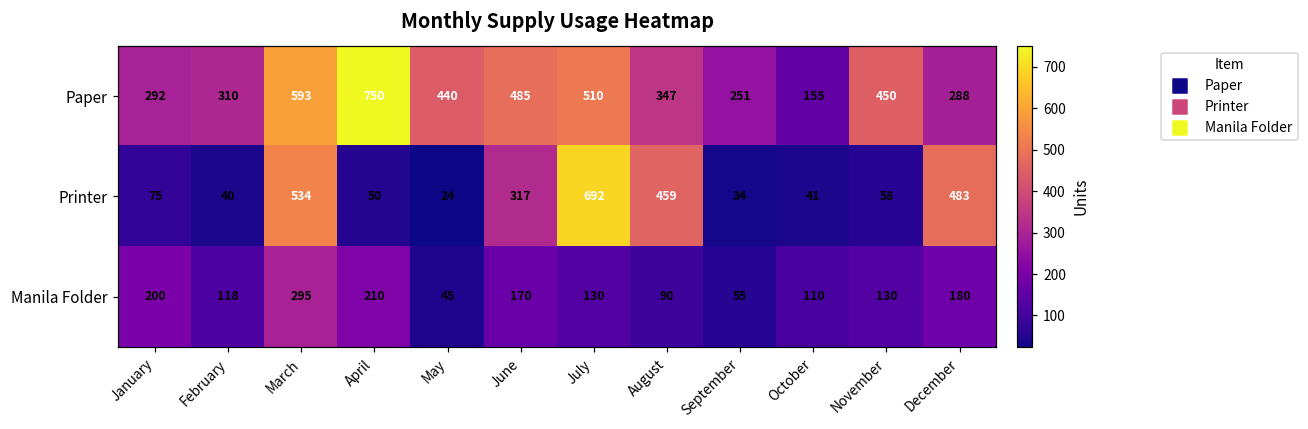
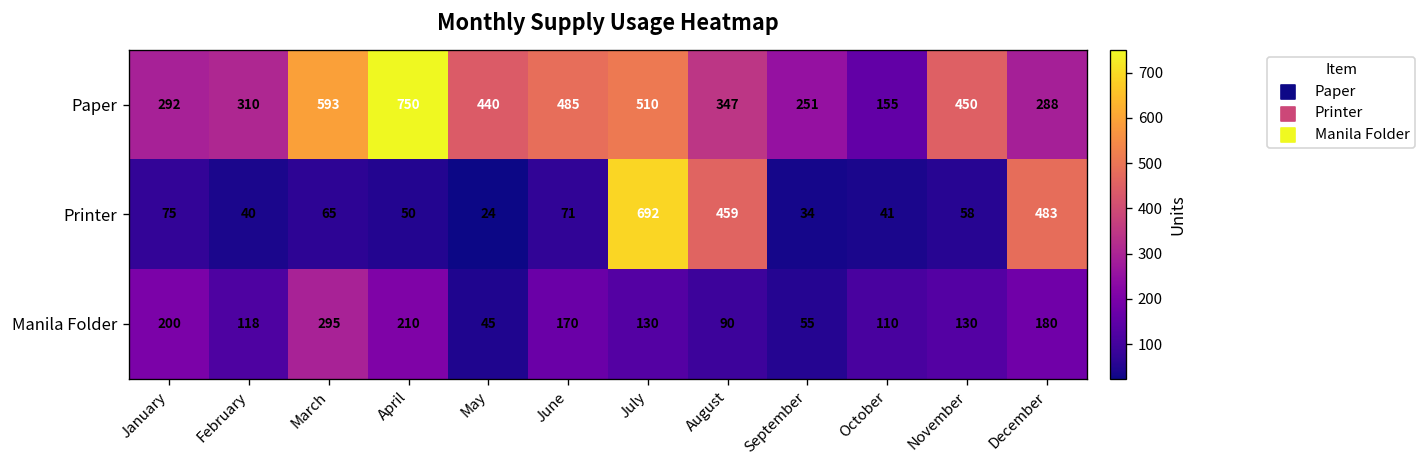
Printer, March: 534 -> 65
Printer, June: 317 -> 71
